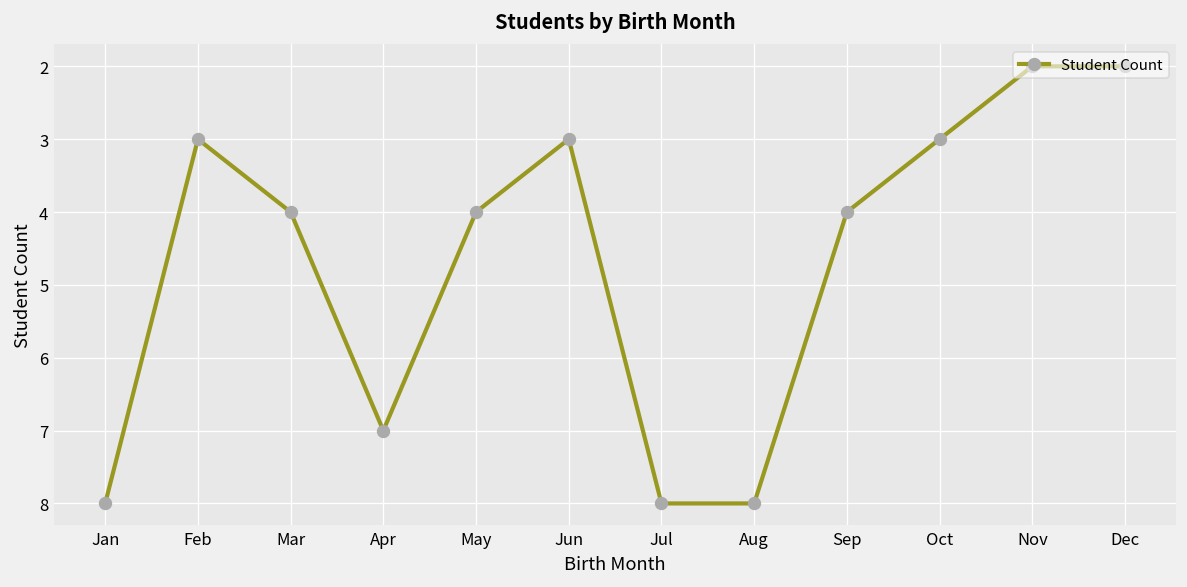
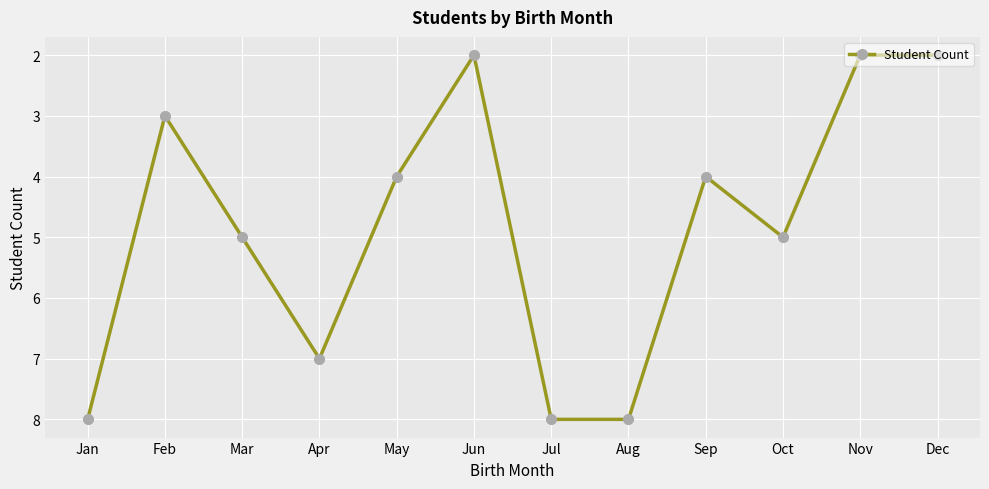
Mar: 4 -> 5
Jun: 3 -> 2
Oct: 3 -> 5
